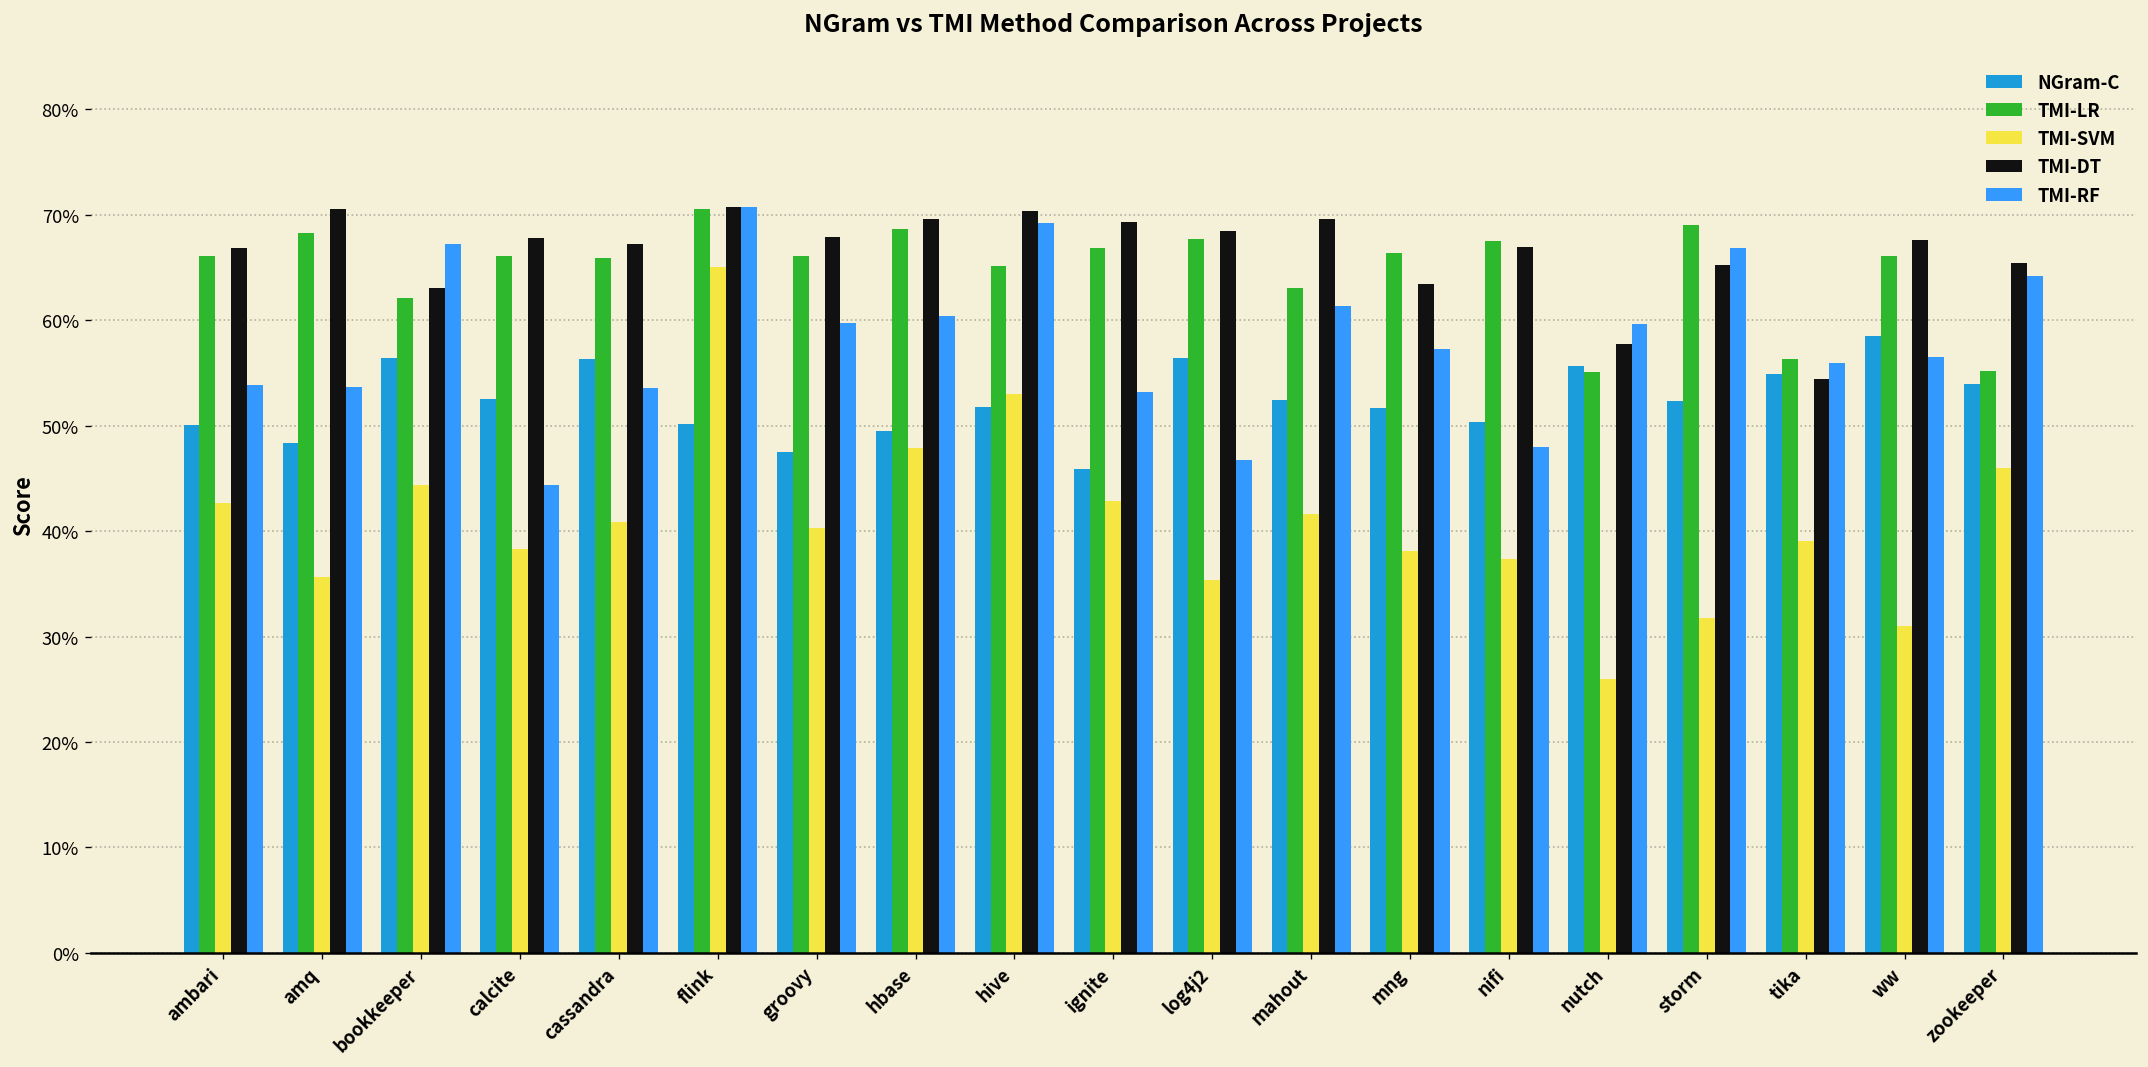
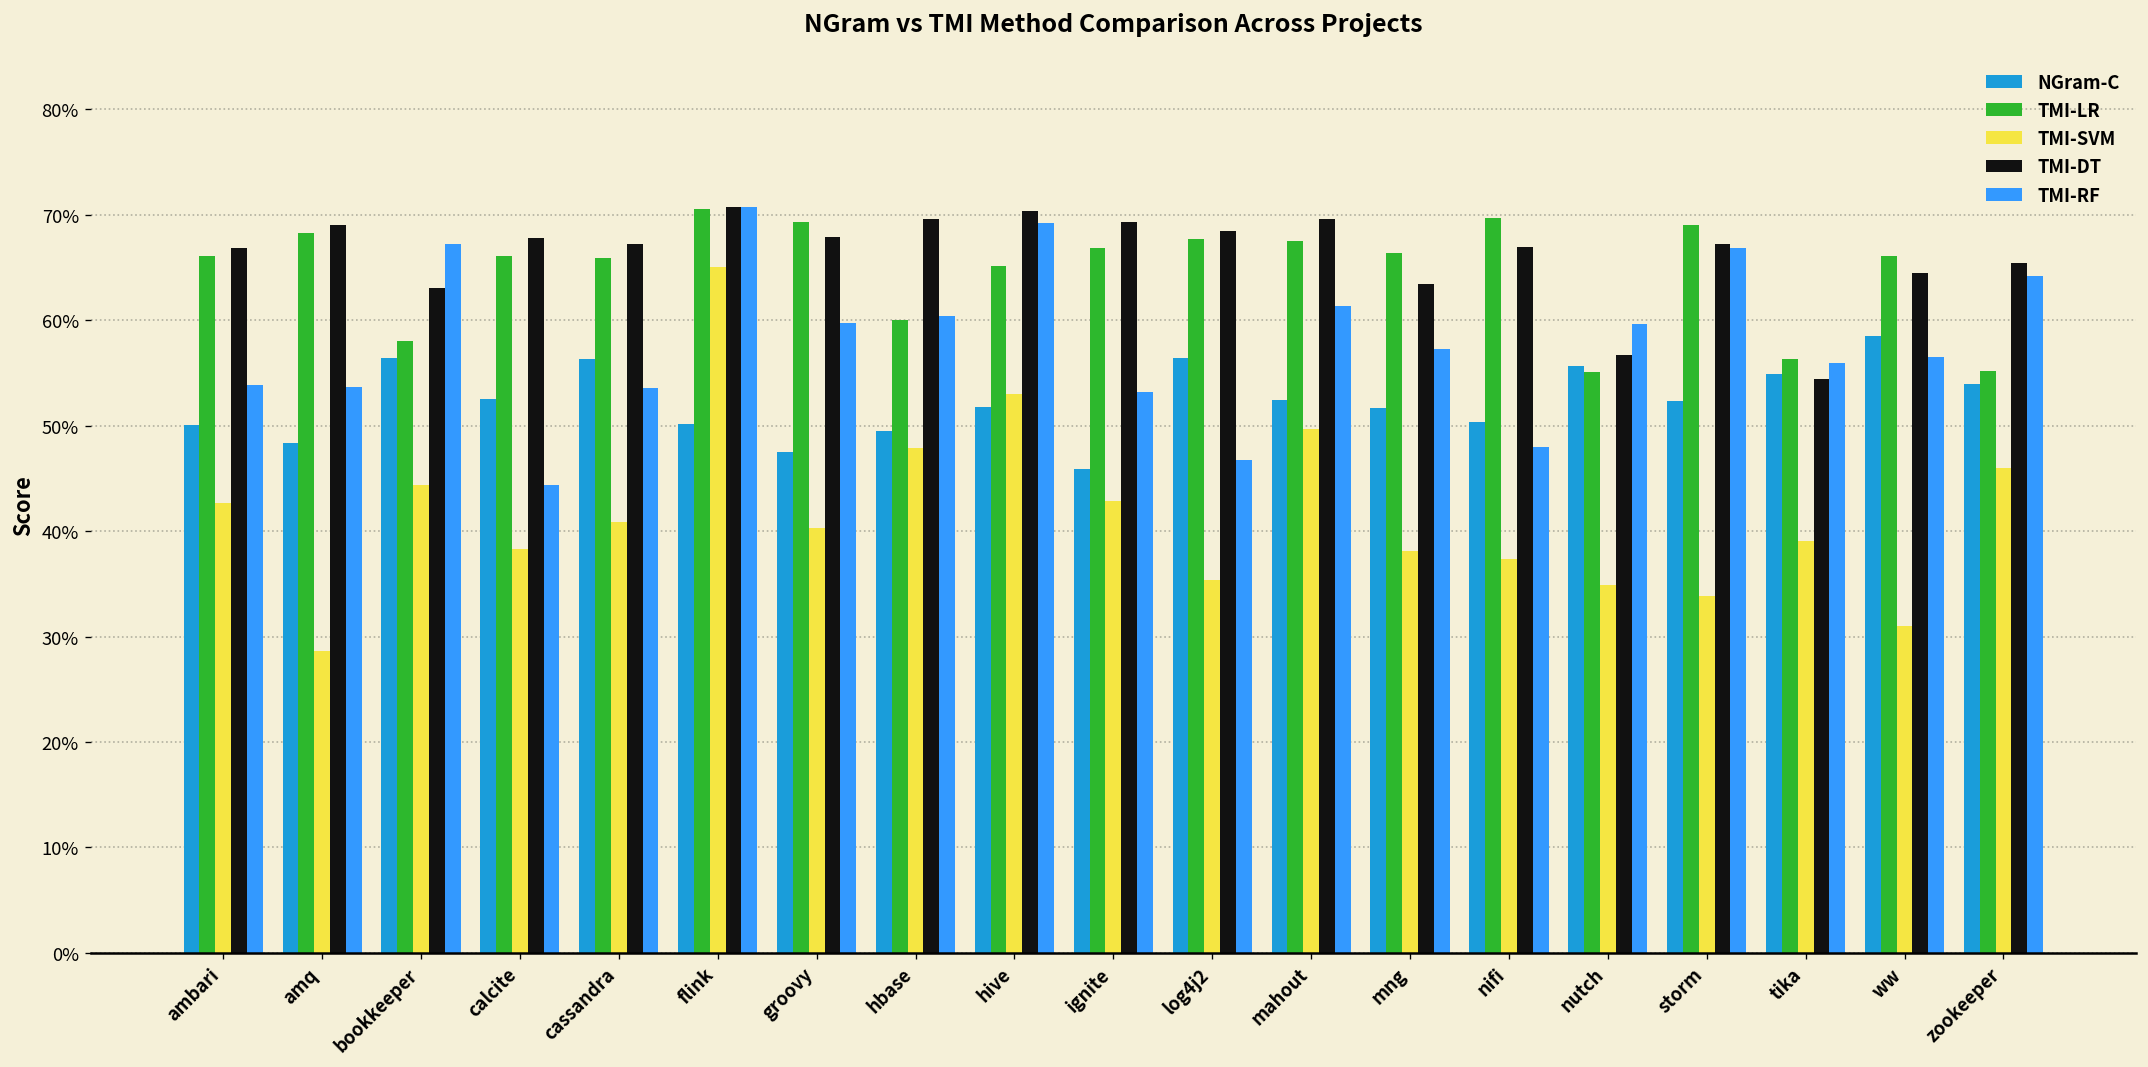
TMI-SVM, amq: 36% -> 29%
TMI-DT, amq: 71% -> 69%
TMI-LR, bookkeeper: 62% -> 58%
TMI-LR, groovy: 66% -> 69%
TMI-LR, hbase: 69% -> 60%
TMI-LR, mahout: 63% -> 68%
TMI-SVM, mahout: 42% -> 50%
TMI-LR, nifi: 68% -> 70%
TMI-SVM, nutch: 26% -> 35%
TMI-DT, nutch: 58% -> 57%
TMI-SVM, storm: 32% -> 34%
TMI-DT, storm: 65% -> 67%
TMI-DT, ww: 68% -> 65%
